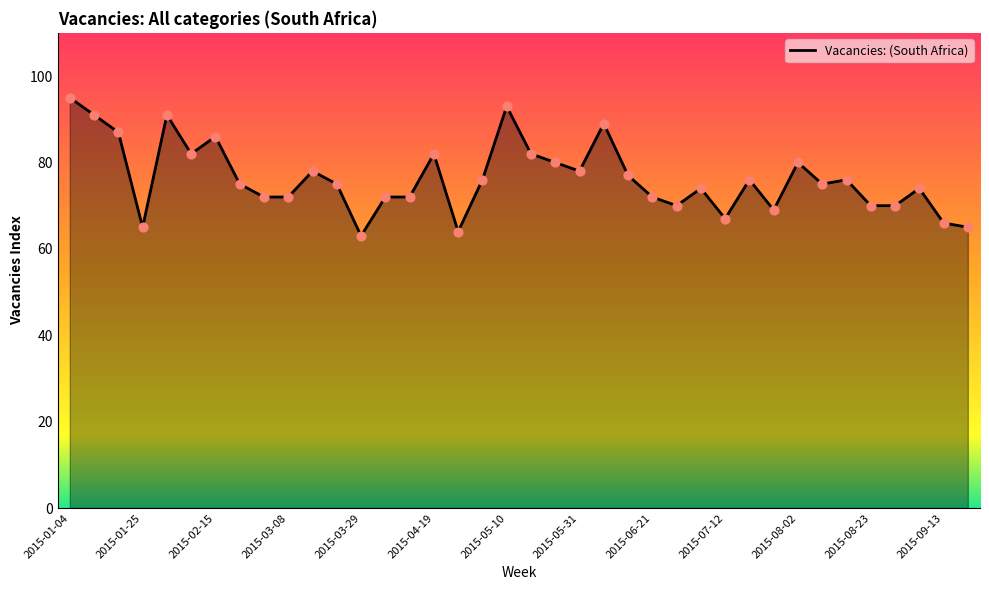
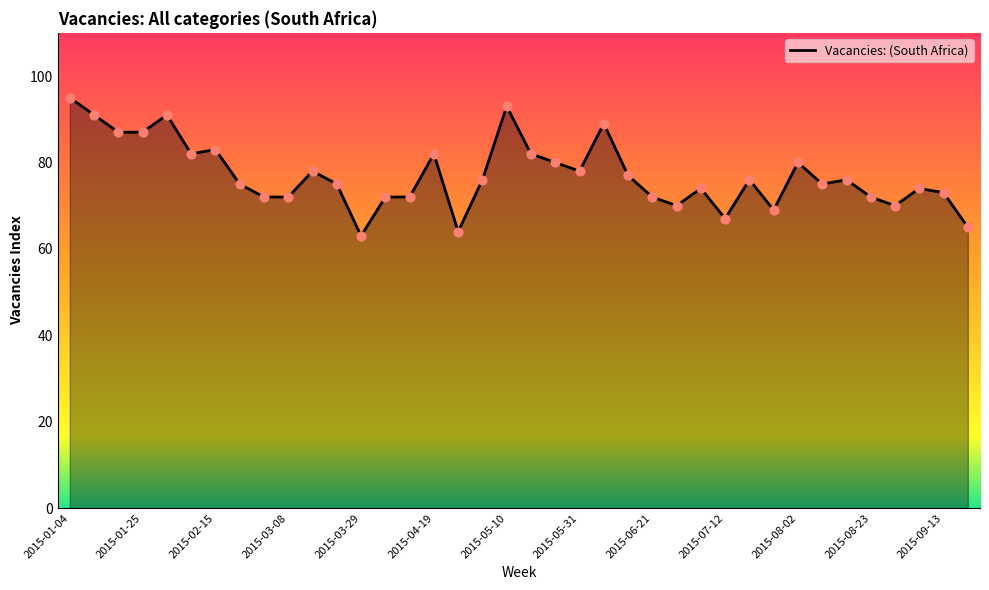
2015-01-25: 65 -> 87
2015-02-15: 86 -> 83
2015-08-23: 70 -> 72
2015-09-13: 66 -> 73
